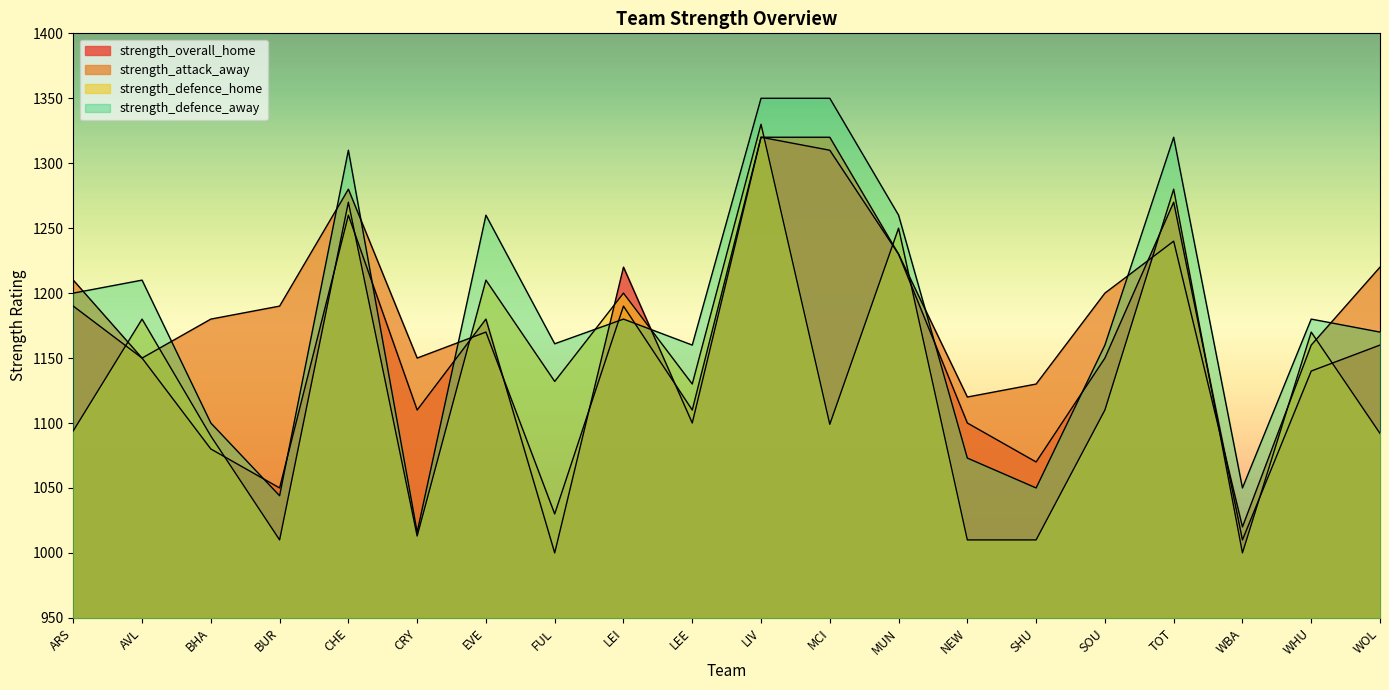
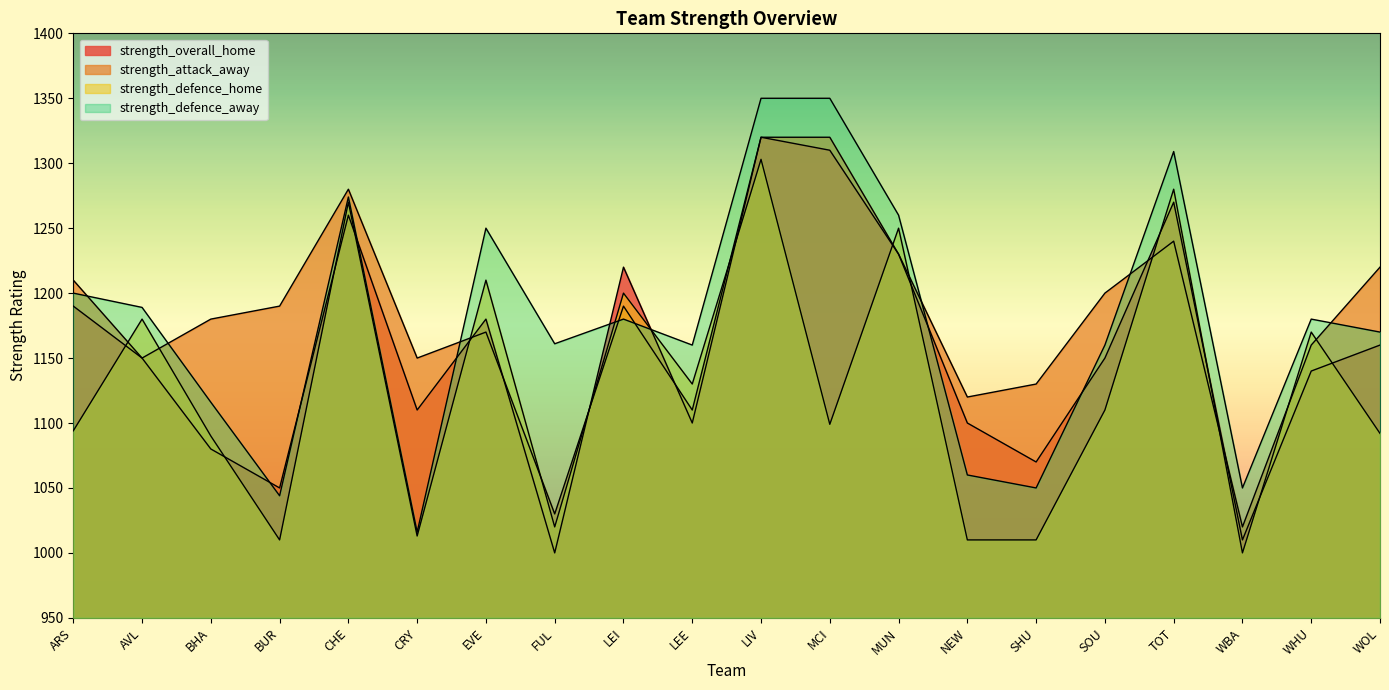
strength_defence_away, AVL: 1210 -> 1189
strength_defence_away, BHA: 1100 -> 1116
strength_defence_away, CHE: 1310 -> 1274
strength_defence_away, EVE: 1260 -> 1250
strength_defence_home, FUL: 1132 -> 1020
strength_defence_home, LIV: 1330 -> 1303
strength_defence_away, NEW: 1073 -> 1060
strength_defence_away, TOT: 1320 -> 1309
